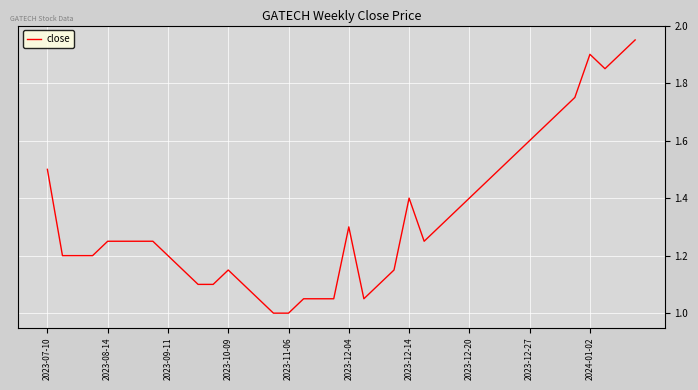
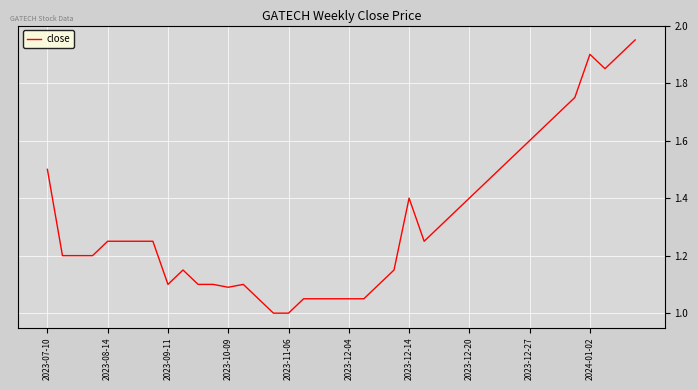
2023-09-11: 1.2 -> 1.1
2023-10-09: 1.15 -> 1.09
2023-12-04: 1.30 -> 1.05
